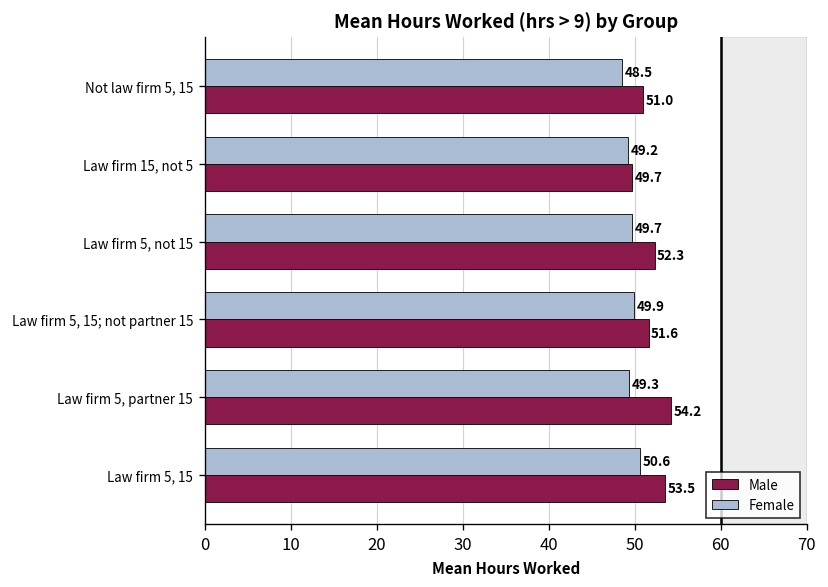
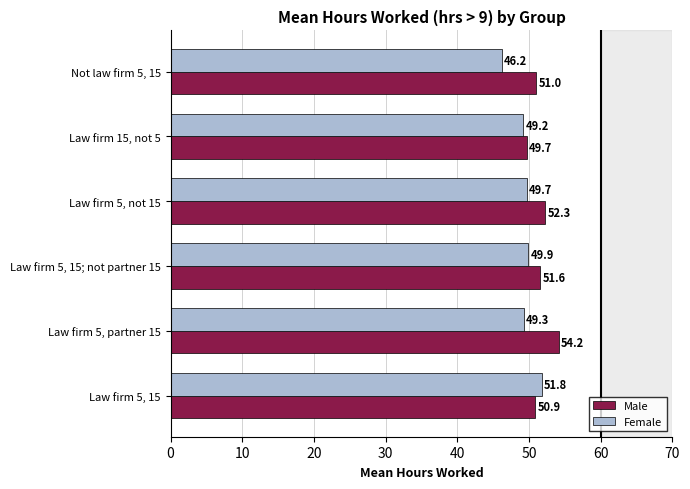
Female, Not law firm 5, 15: 48.5 -> 46.2
Female, Law firm 5, 15: 50.6 -> 51.8
Male, Law firm 5, 15: 53.5 -> 50.9
